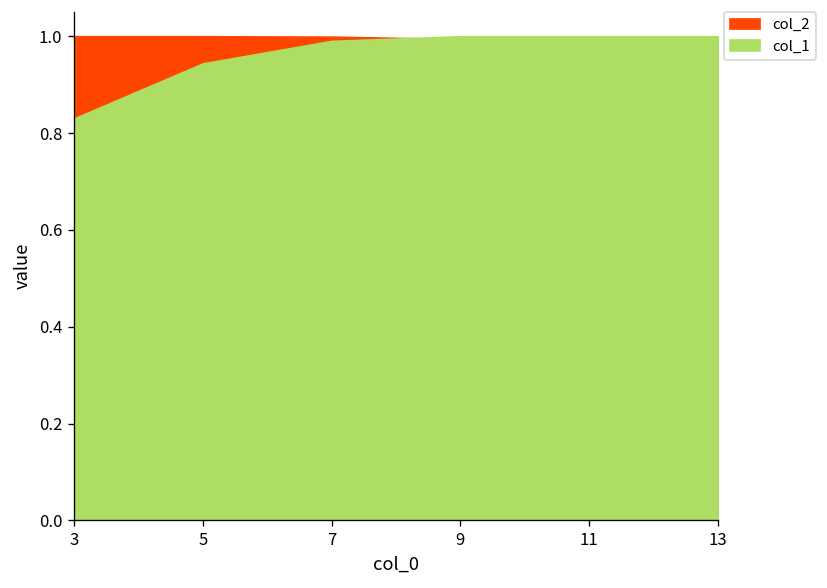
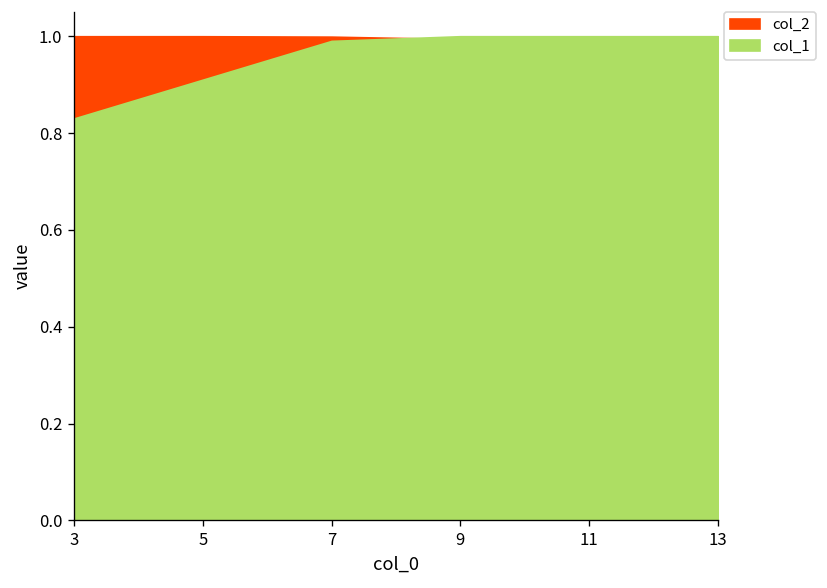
col_1, 5: 0.94 -> 0.91
